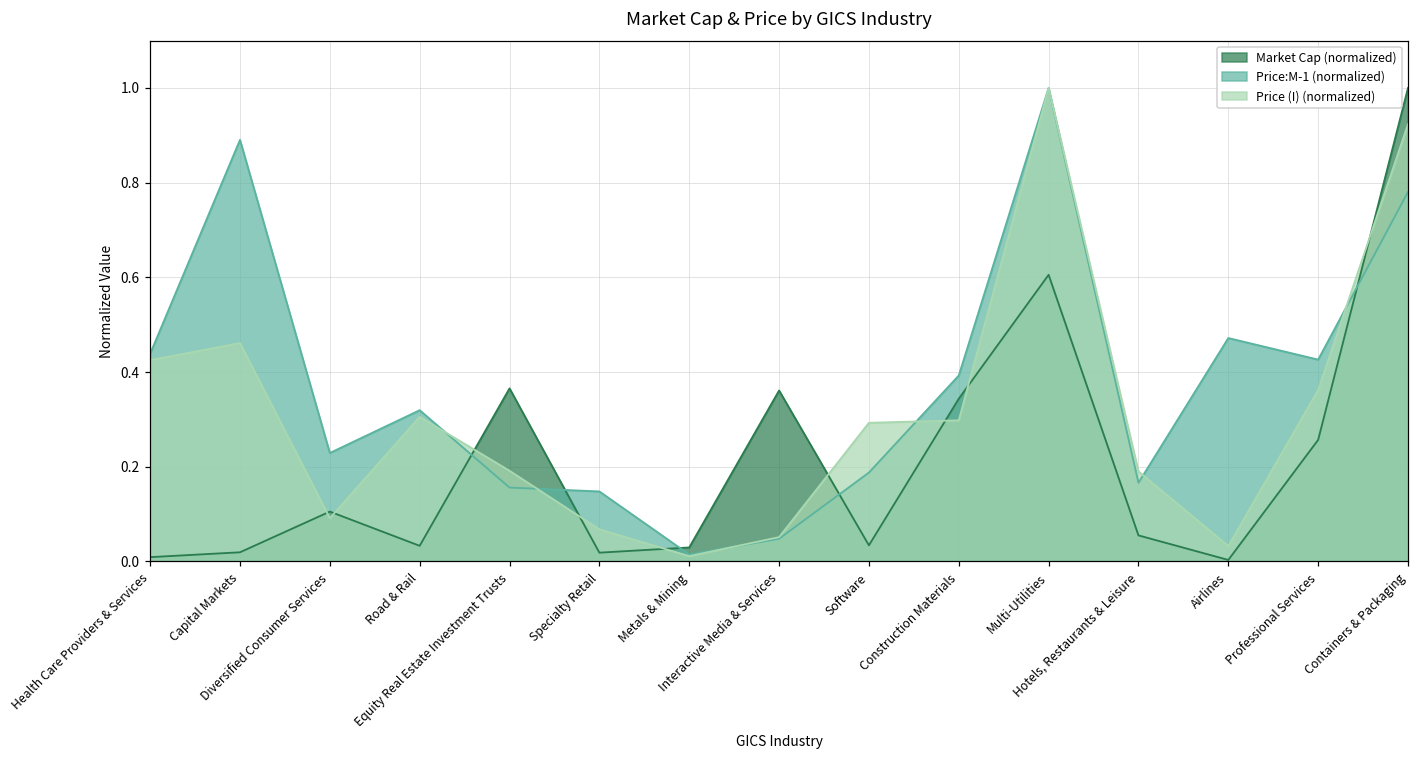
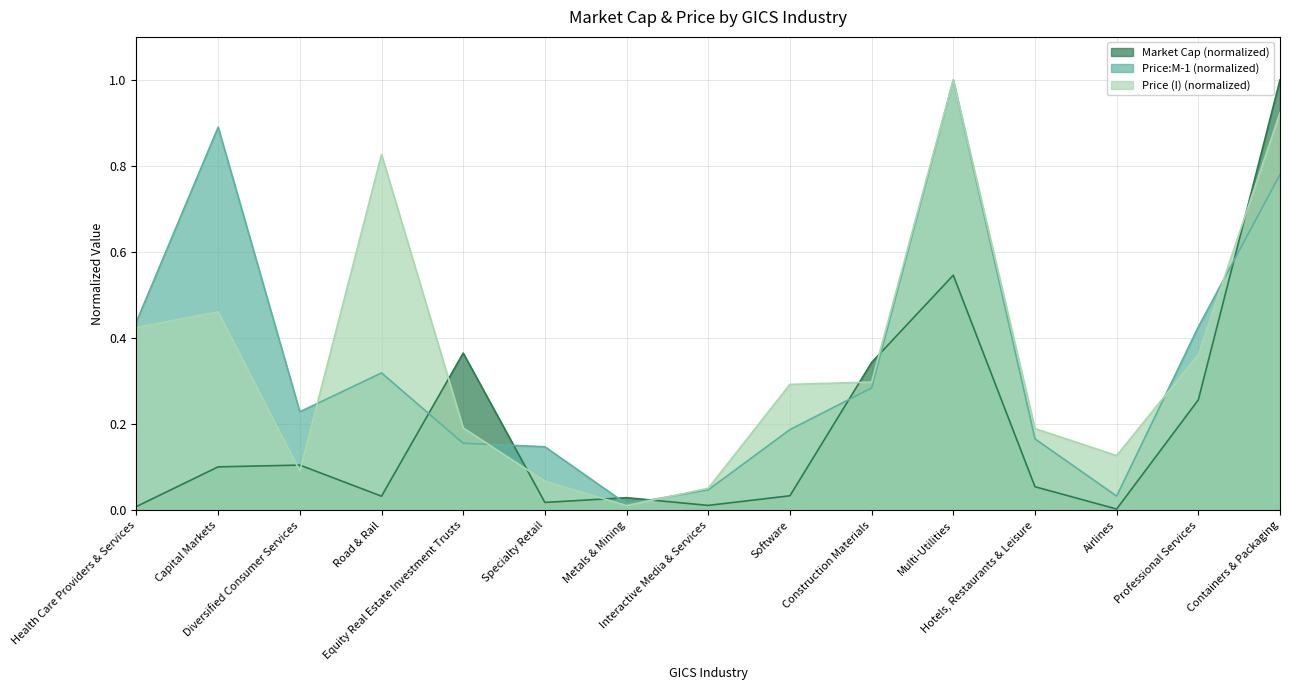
Market Cap (normalized), Capital Markets: 0.02 -> 0.10
Price (I) (normalized), Road & Rail: 0.31 -> 0.83
Market Cap (normalized), Interactive Media & Services: 0.36 -> 0.01
Price:M-1 (normalized), Construction Materials: 0.39 -> 0.28
Market Cap (normalized), Multi-Utilities: 0.61 -> 0.55
Price:M-1 (normalized), Airlines: 0.47 -> 0.03
Price (I) (normalized), Airlines: 0.03 -> 0.13
